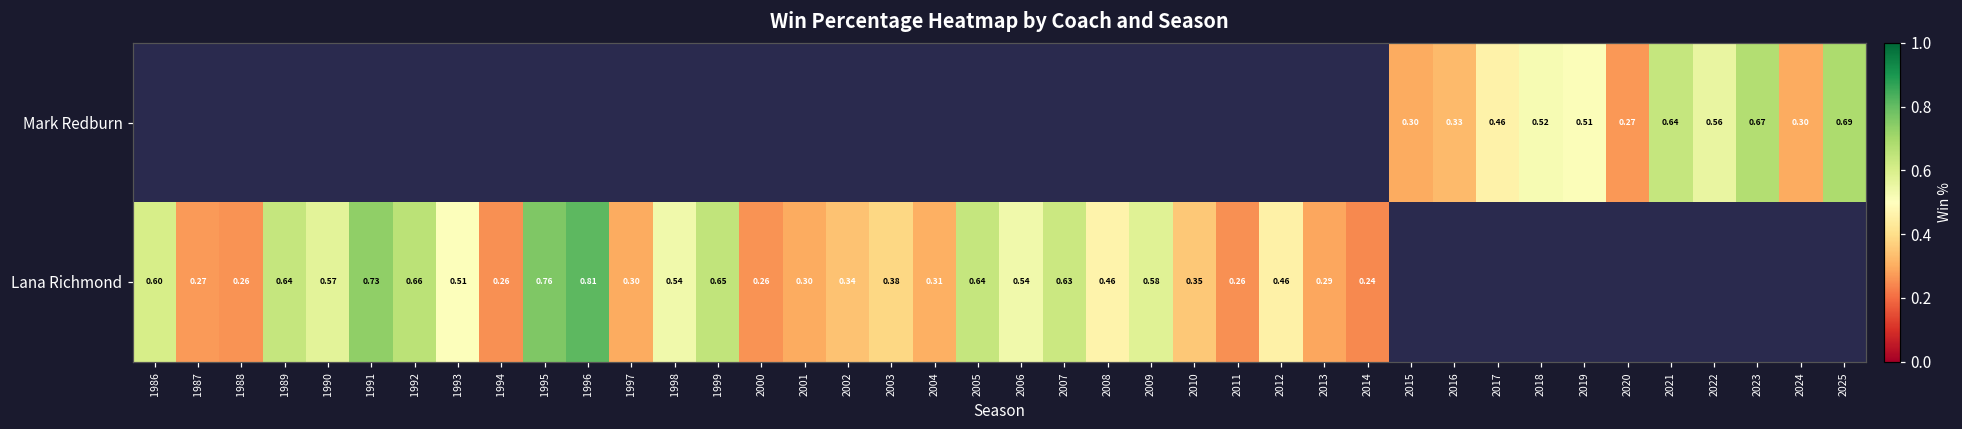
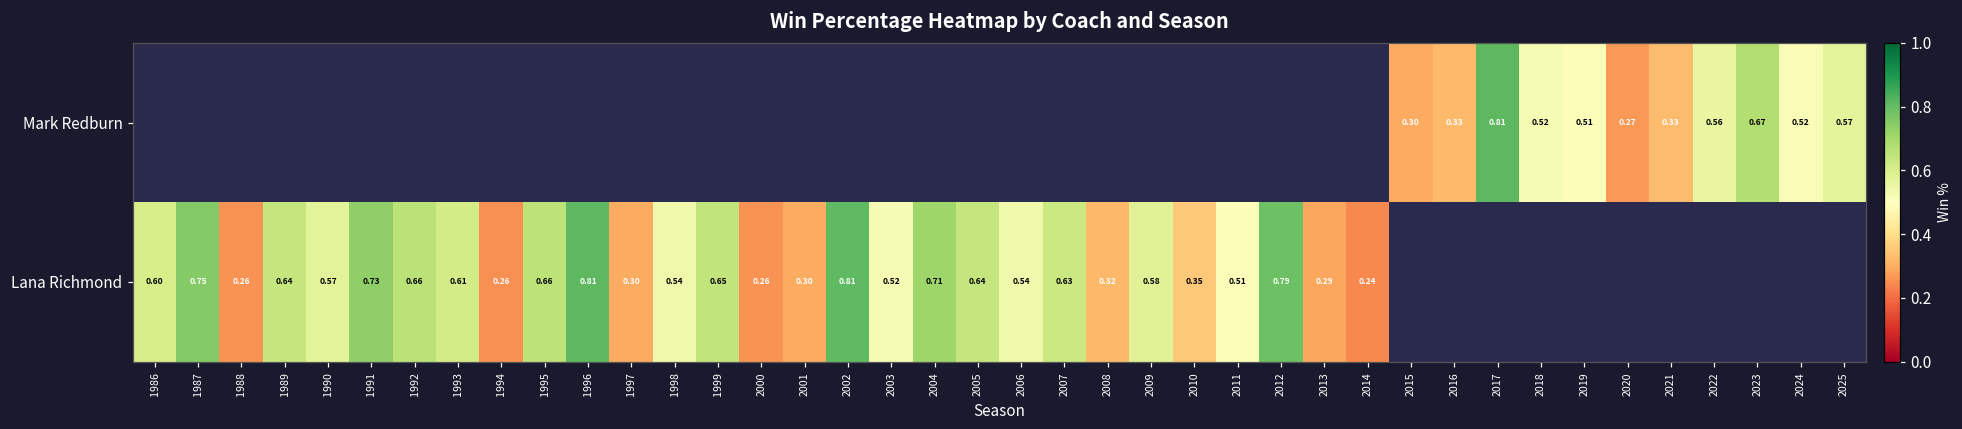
Mark Redburn, 2017: 0.46 -> 0.81
Mark Redburn, 2021: 0.64 -> 0.33
Mark Redburn, 2024: 0.30 -> 0.52
Mark Redburn, 2025: 0.69 -> 0.57
Lana Richmond, 1987: 0.27 -> 0.75
Lana Richmond, 1993: 0.51 -> 0.61
Lana Richmond, 1995: 0.76 -> 0.66
Lana Richmond, 2002: 0.34 -> 0.81
Lana Richmond, 2003: 0.38 -> 0.52
Lana Richmond, 2004: 0.31 -> 0.71
Lana Richmond, 2008: 0.46 -> 0.32
Lana Richmond, 2011: 0.26 -> 0.51
Lana Richmond, 2012: 0.46 -> 0.79
